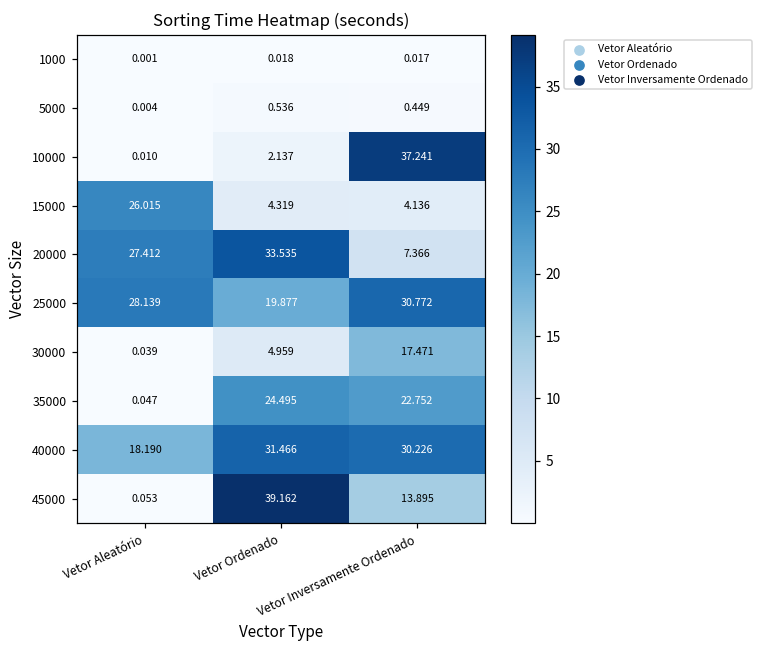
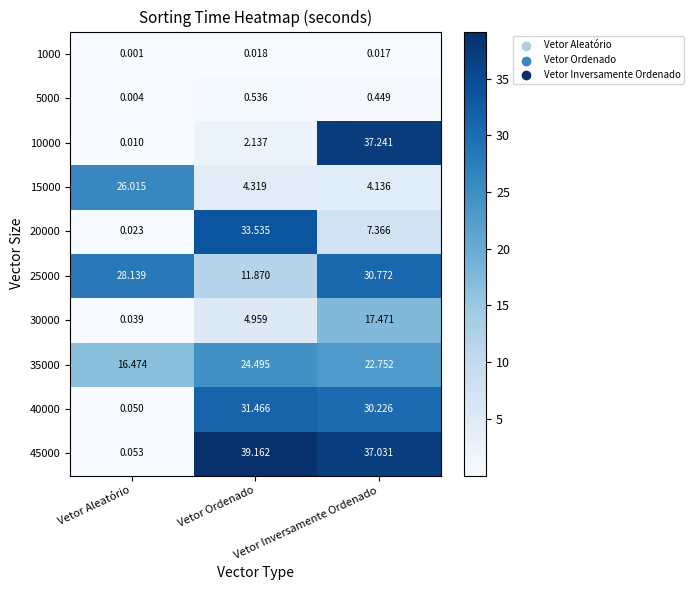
20000, Vetor Aleatório: 27.412 -> 0.023
25000, Vetor Ordenado: 19.877 -> 11.870
35000, Vetor Aleatório: 0.047 -> 16.474
40000, Vetor Aleatório: 18.190 -> 0.050
45000, Vetor Inversamente Ordenado: 13.895 -> 37.031
